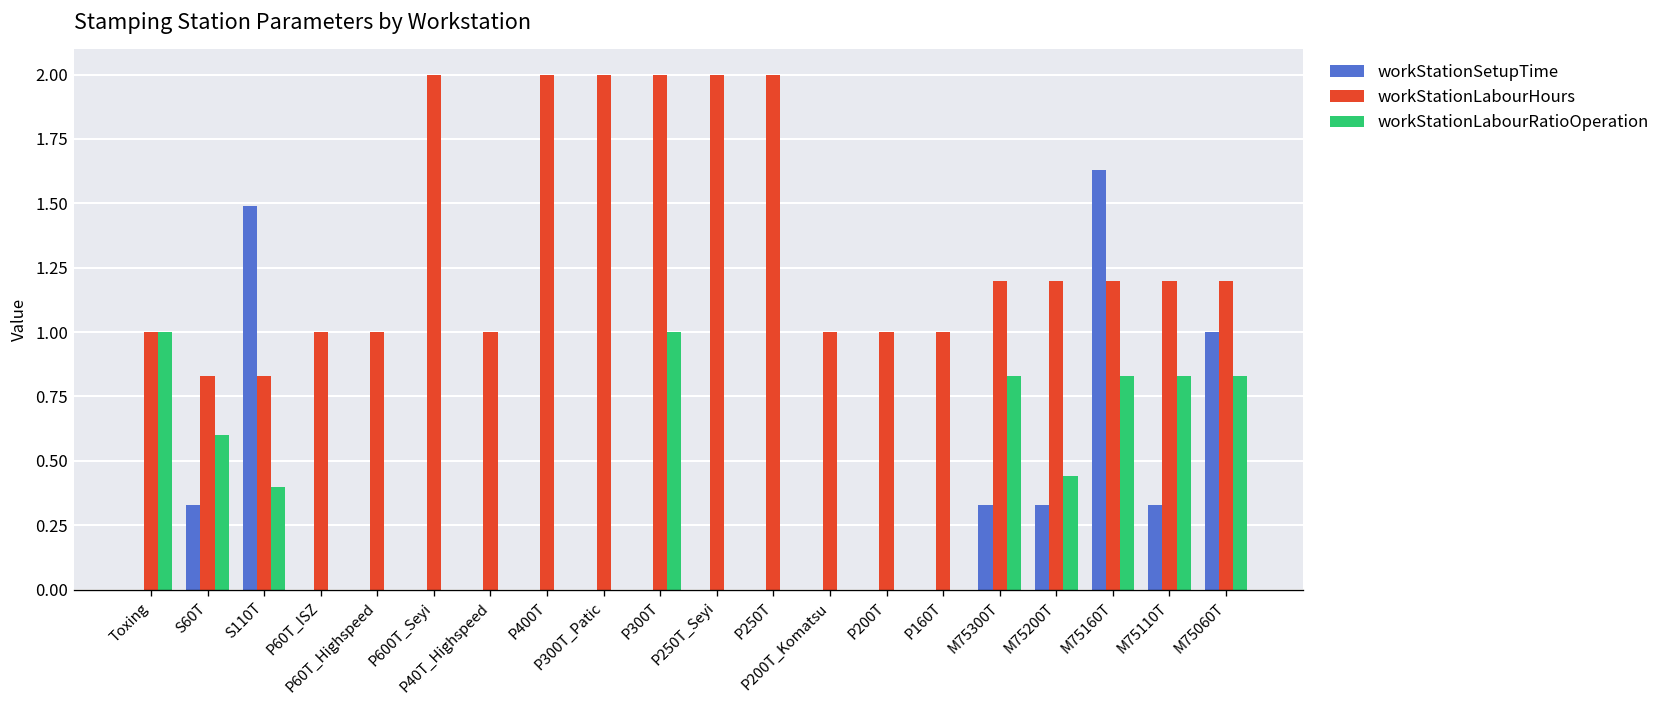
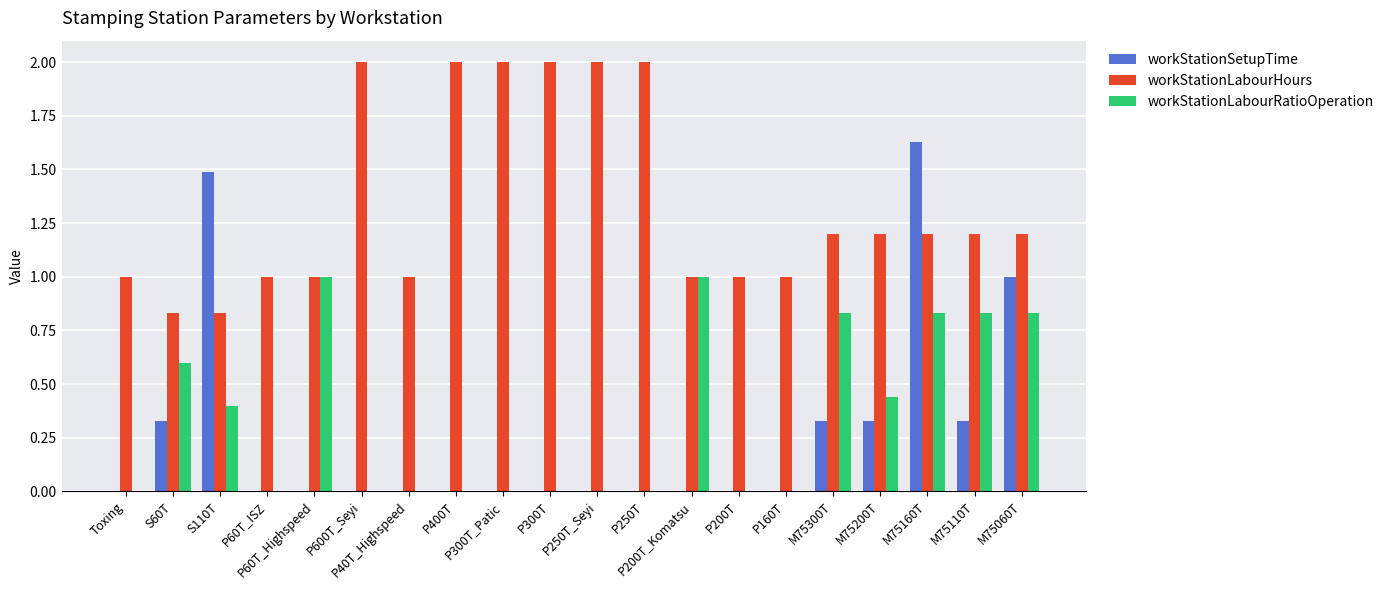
workStationLabourRatioOperation, Toxing: 1 -> 0
workStationLabourRatioOperation, P60T_Highspeed: 0 -> 1
workStationLabourRatioOperation, P300T: 1 -> 0
workStationLabourRatioOperation, P200T_Komatsu: 0 -> 1
